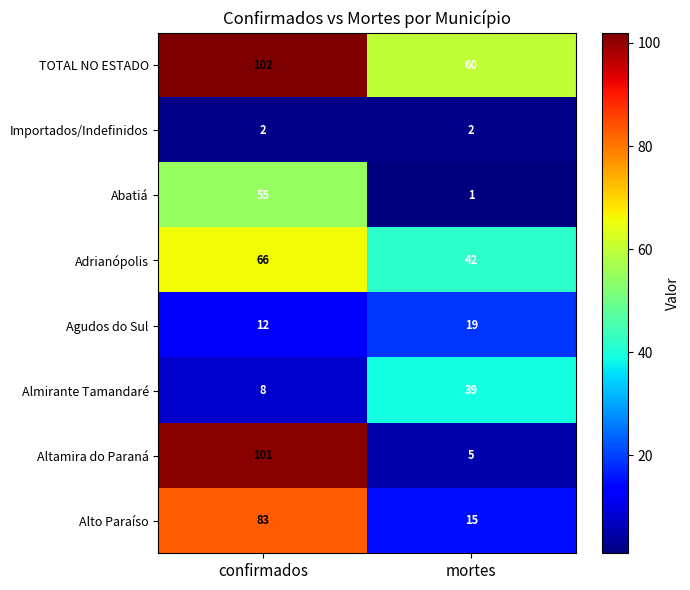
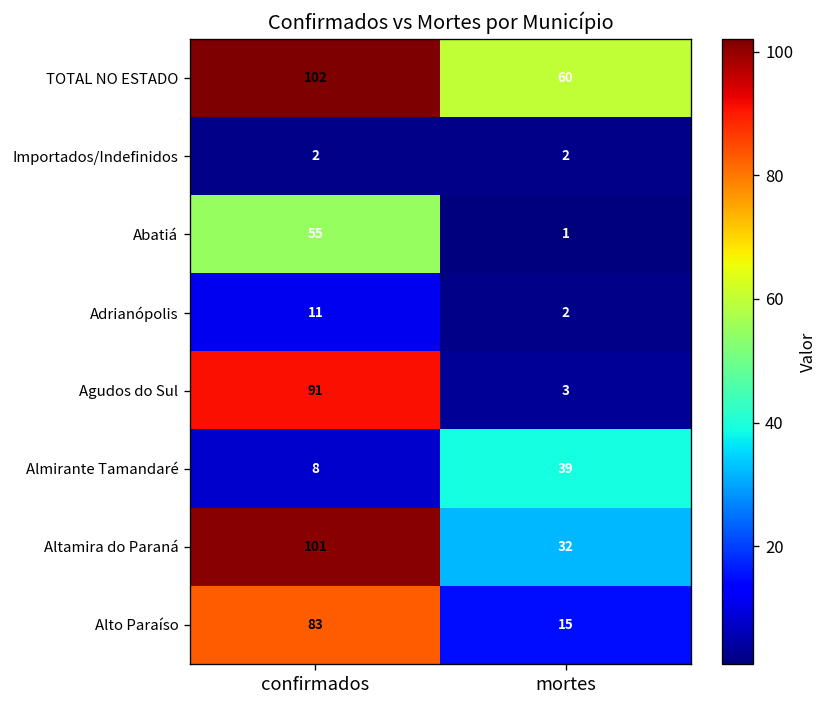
Adrianópolis, confirmados: 66 -> 11
Adrianópolis, mortes: 42 -> 2
Agudos do Sul, confirmados: 12 -> 91
Agudos do Sul, mortes: 19 -> 3
Altamira do Paraná, mortes: 5 -> 32
